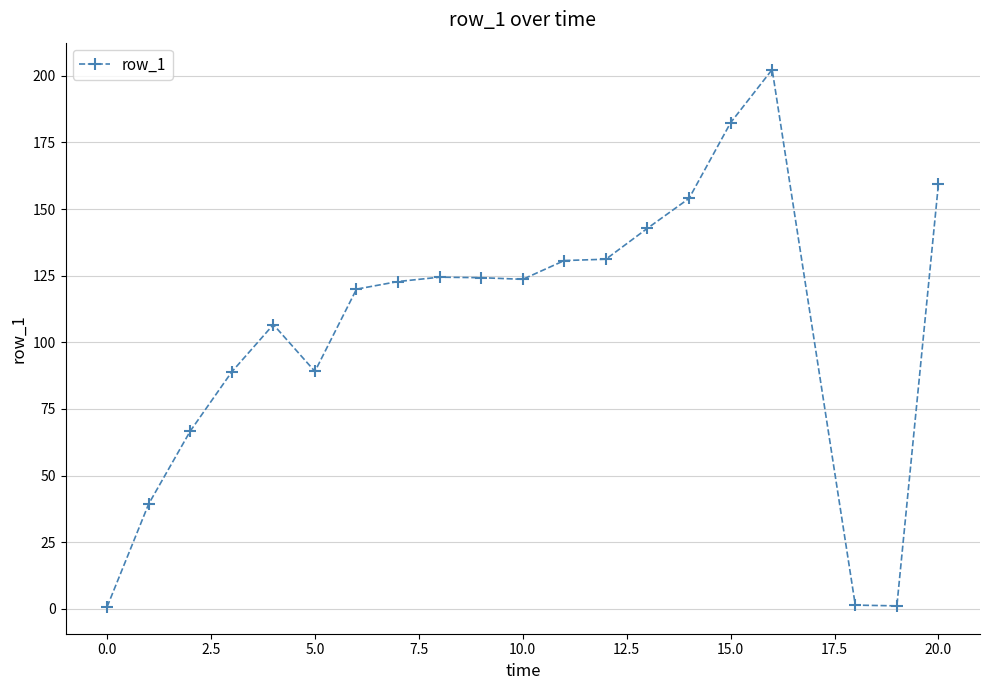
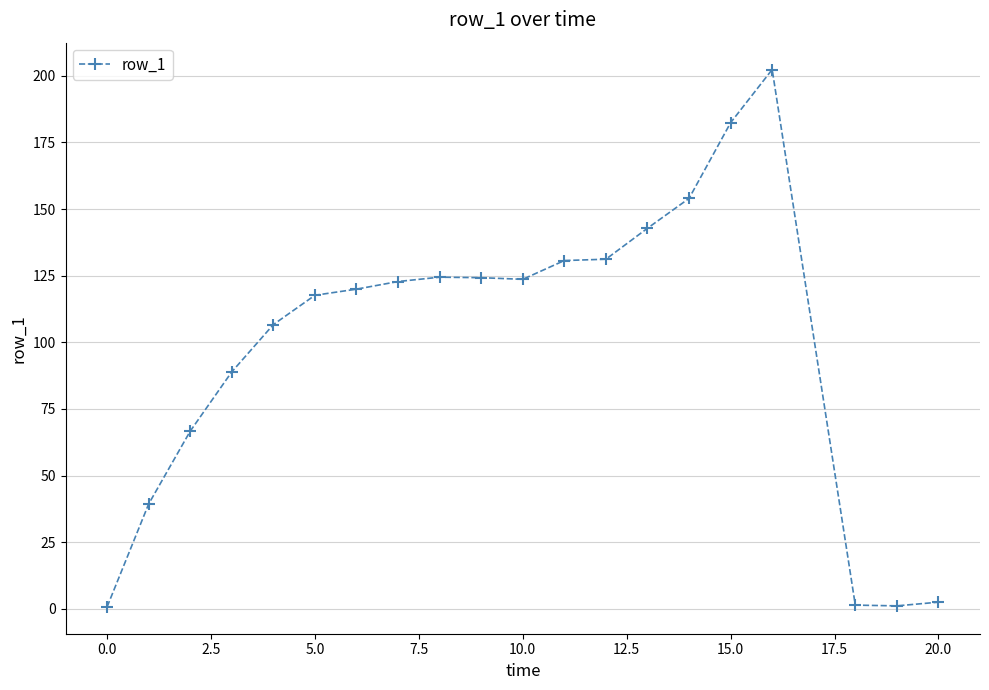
5.0: 89 -> 118
20.0: 159 -> 2
